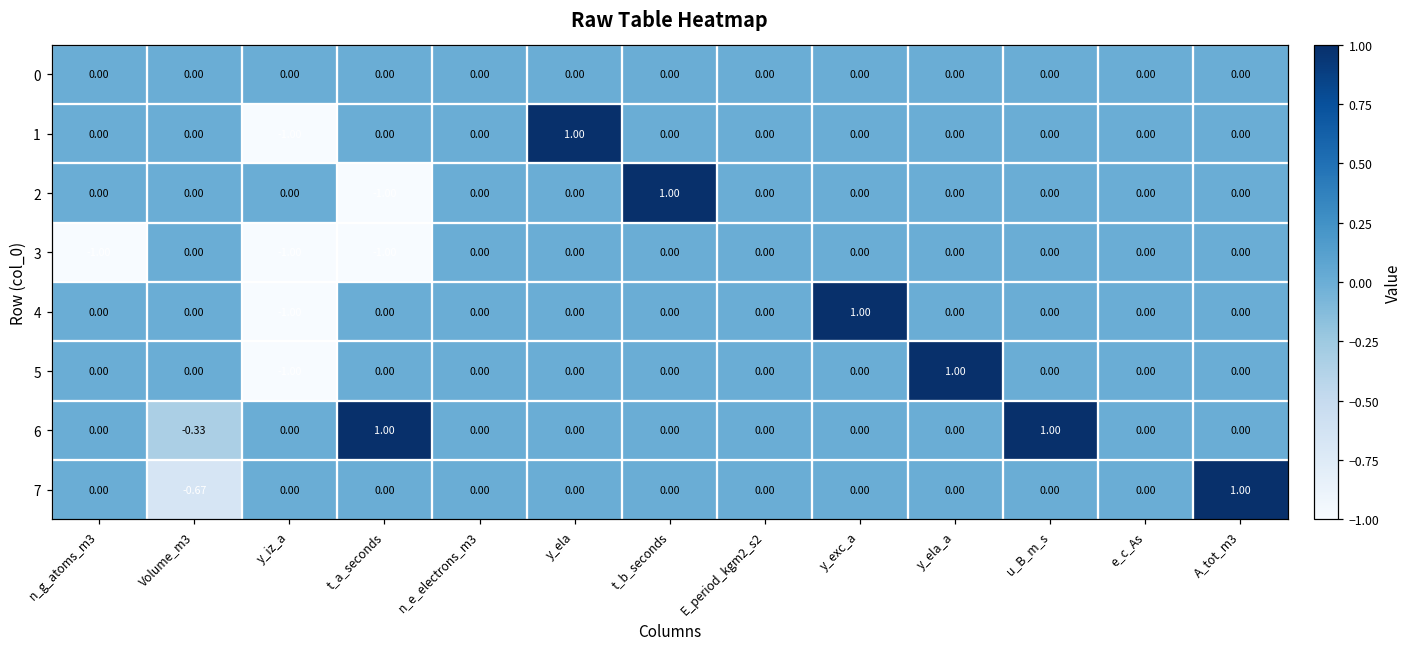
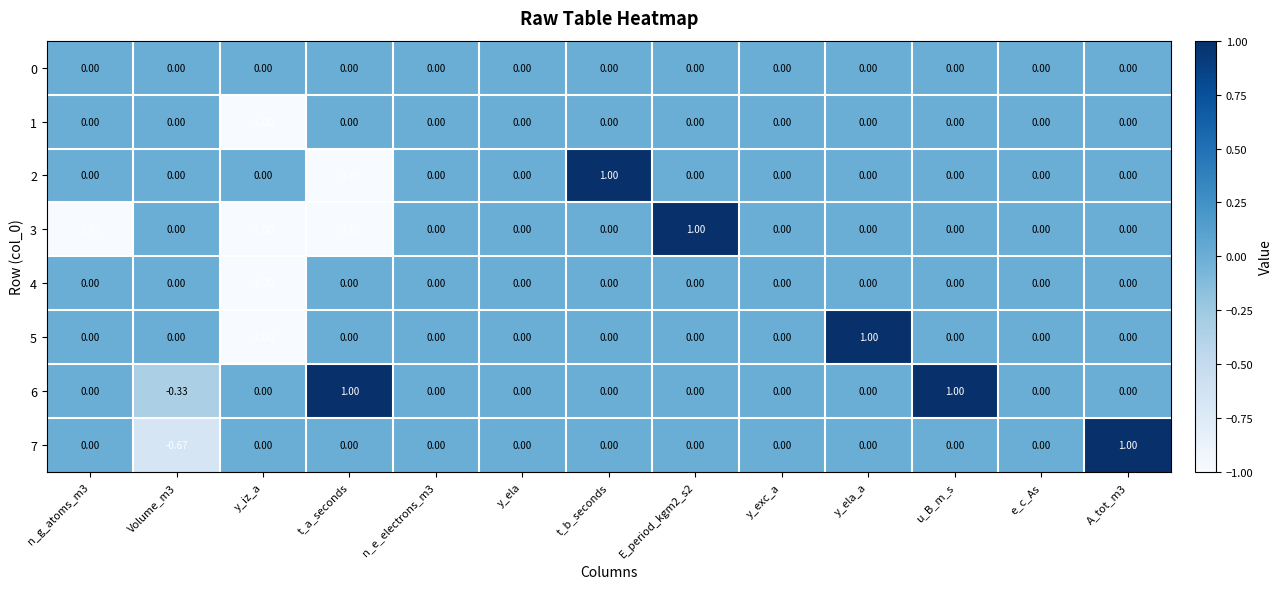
1, y_ela: 1.00 -> 0.00
3, E_period_kgm2_s2: 0.00 -> 1.00
4, y_exc_a: 1.00 -> 0.00
